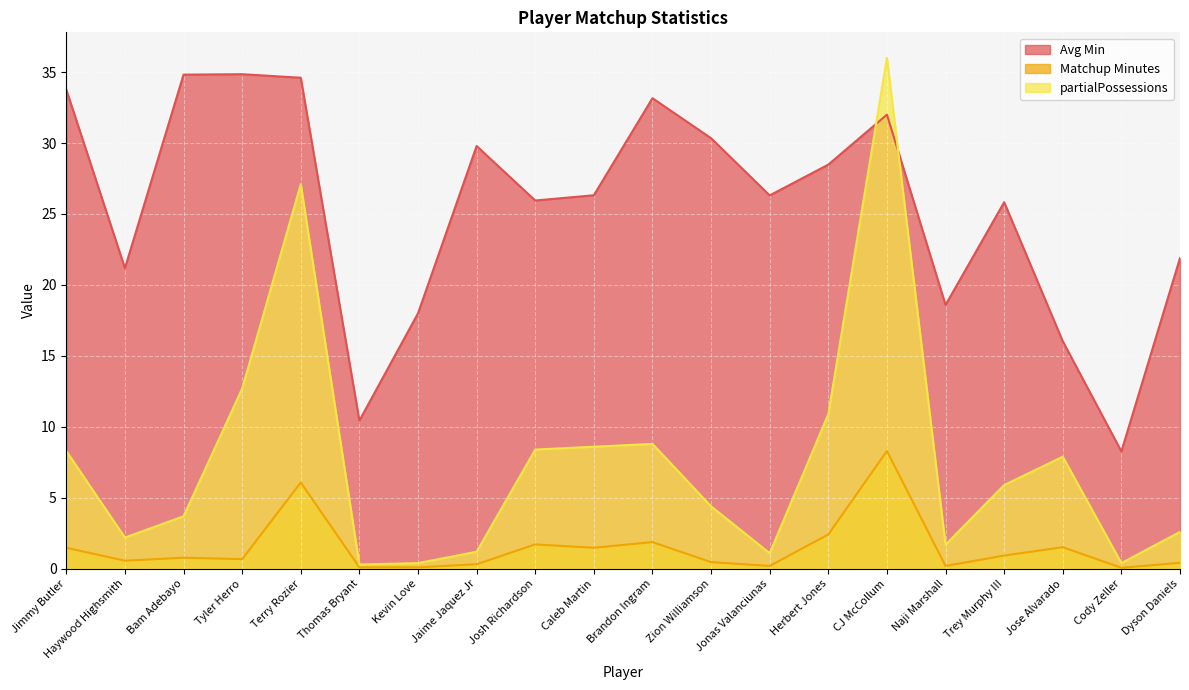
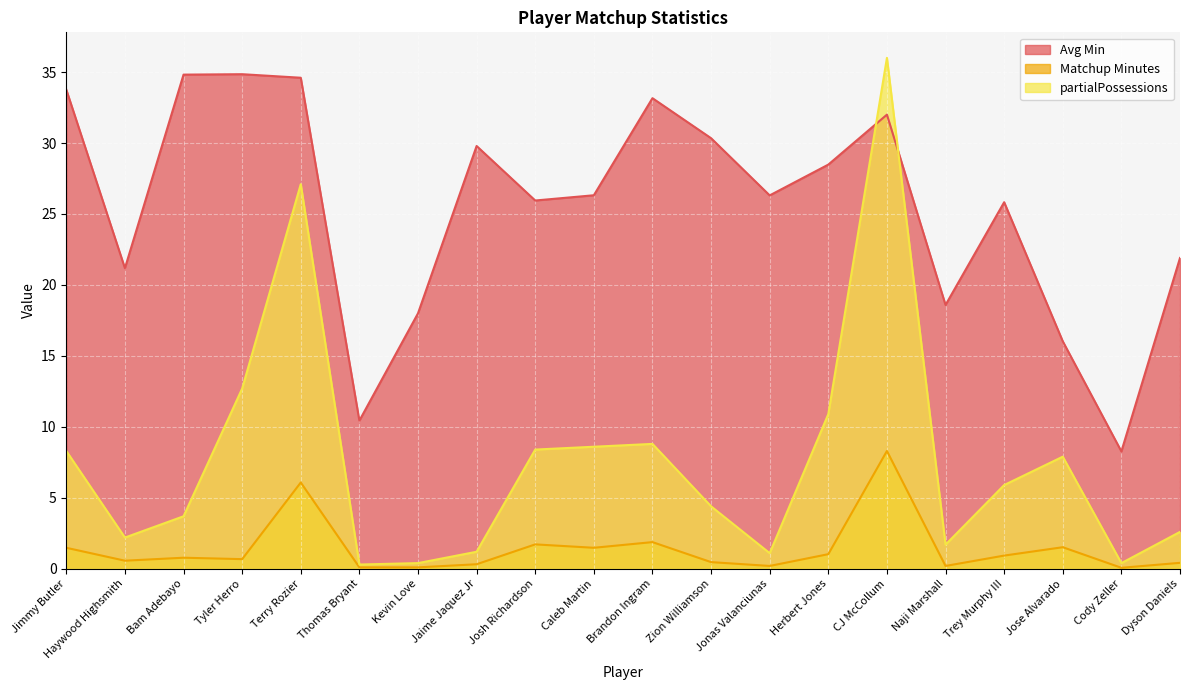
Matchup Minutes, Herbert Jones: 2.4 -> 1.0
